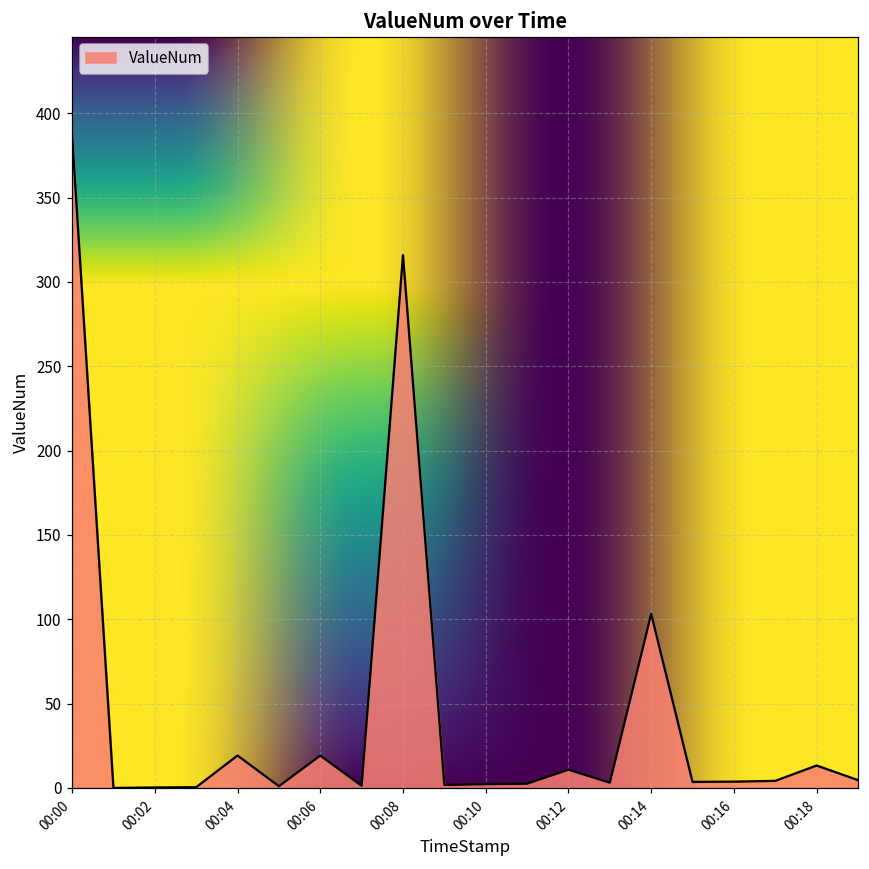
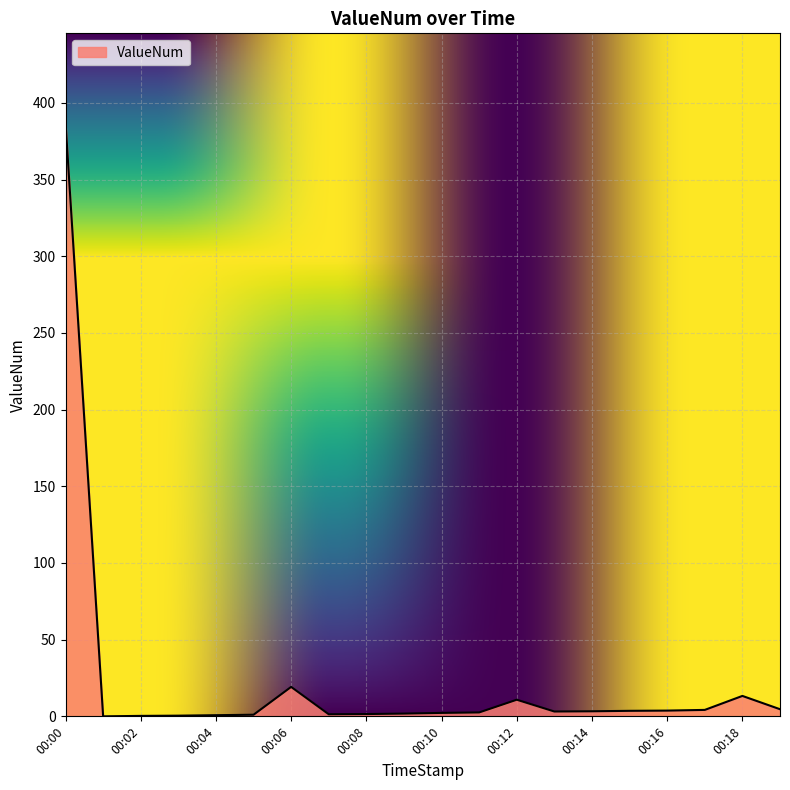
00:04: 19 -> 1
00:08: 316 -> 2
00:14: 103 -> 3
